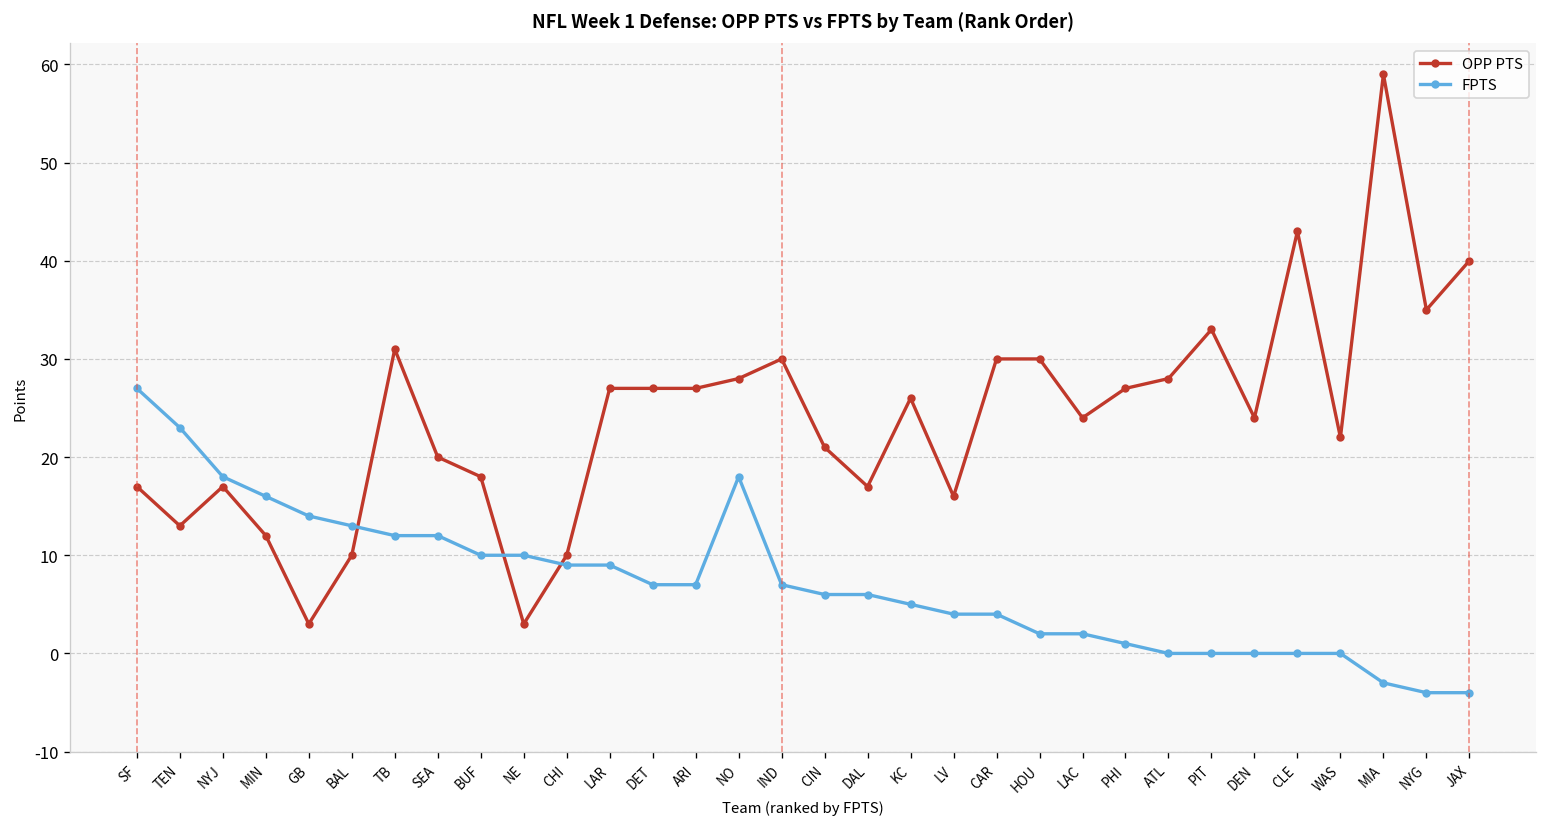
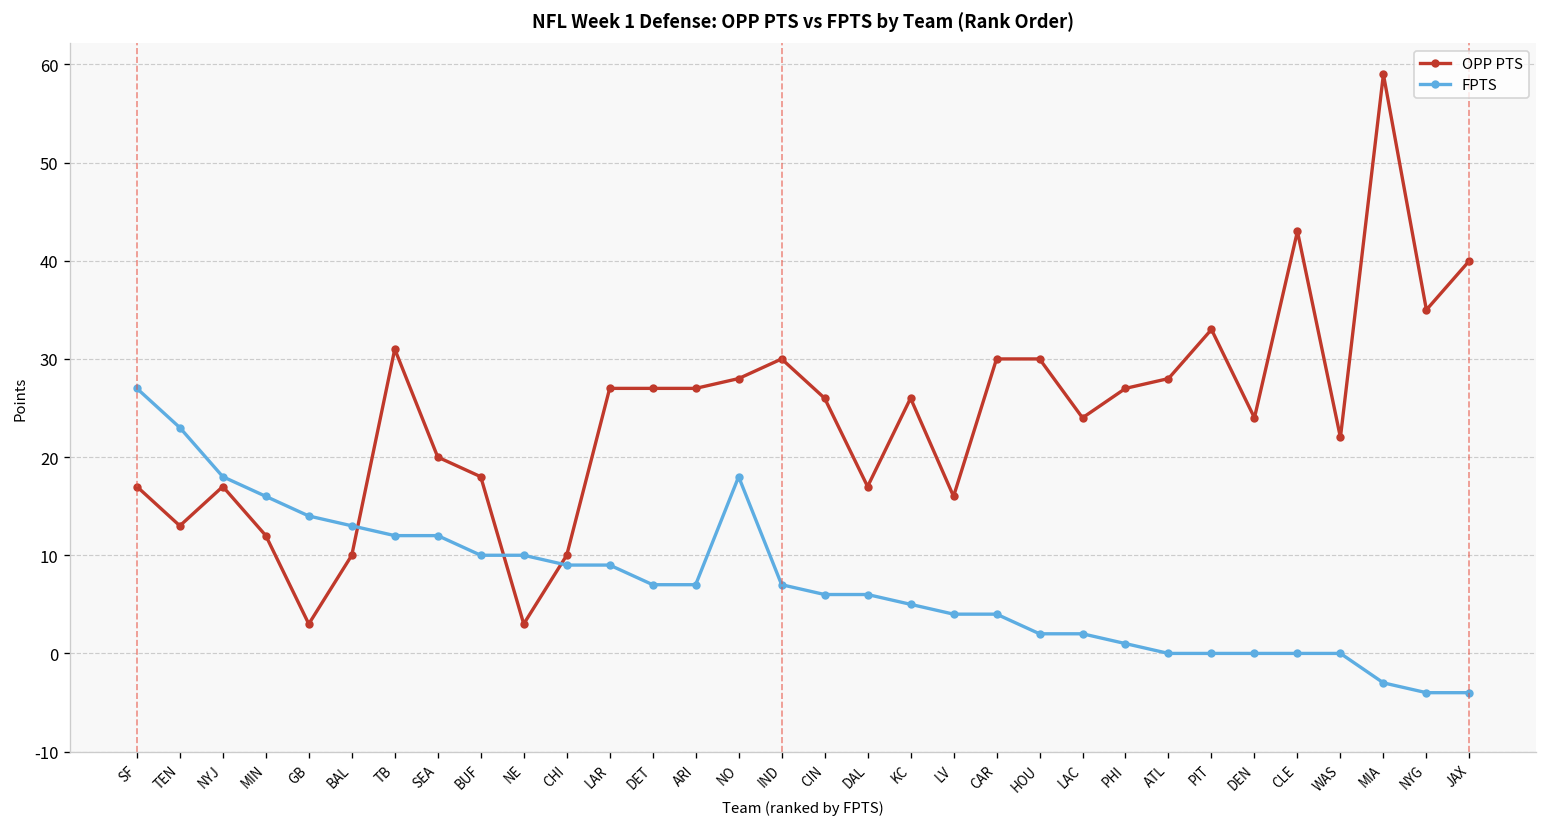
OPP PTS, CIN: 21 -> 26
